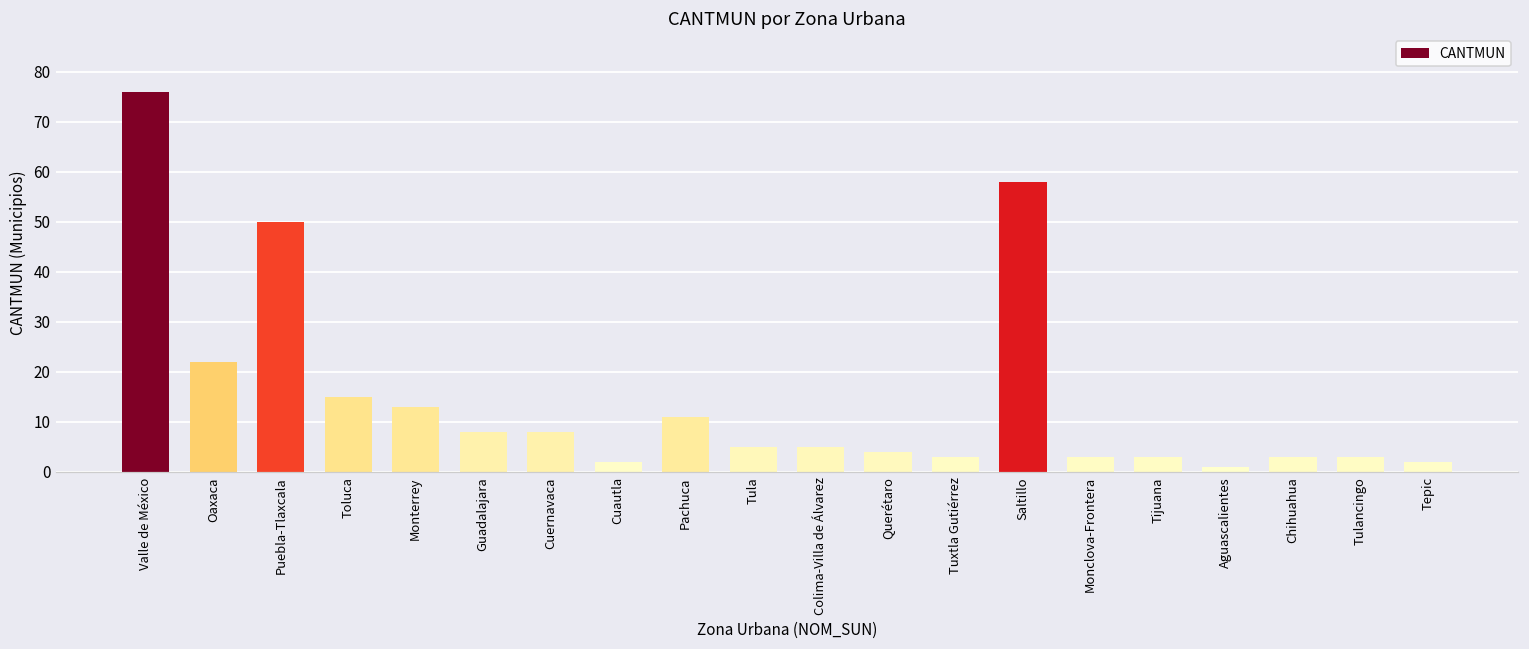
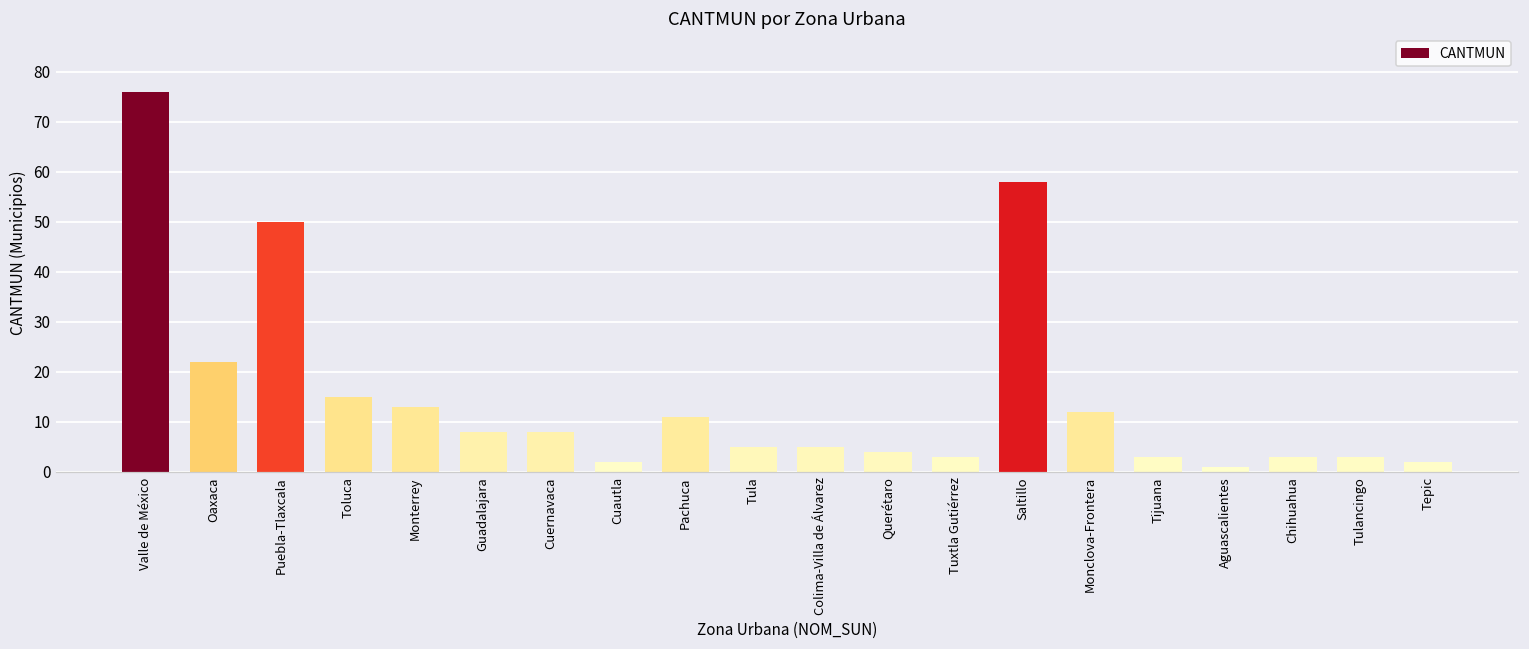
Monclova-Frontera: 3 -> 12
